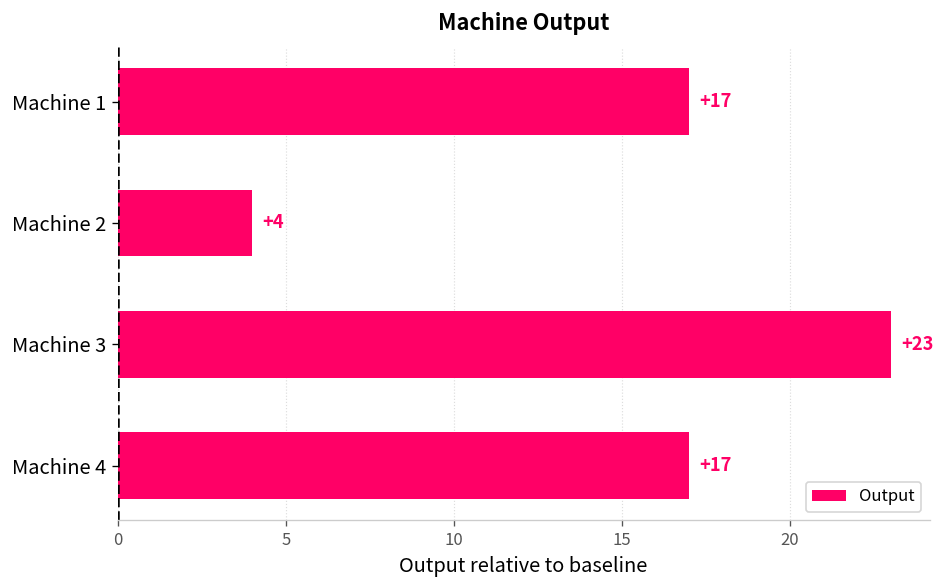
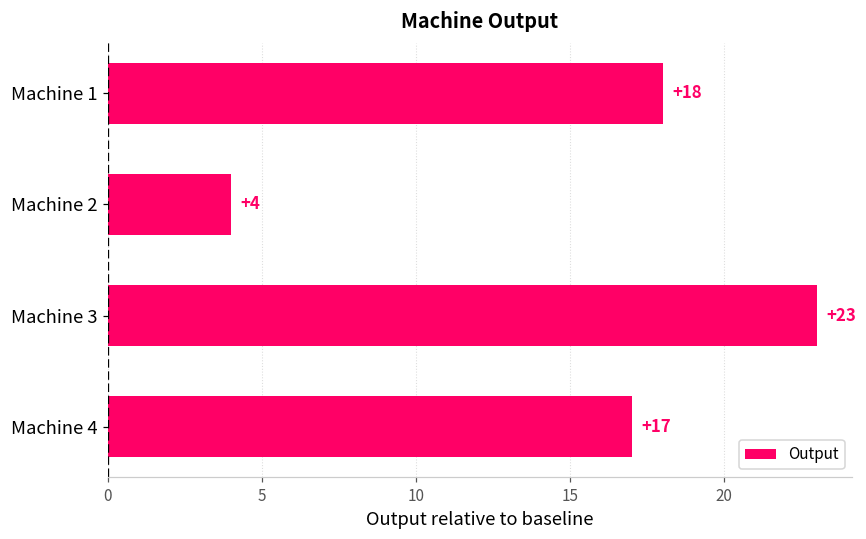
Machine 1: +17 -> +18
